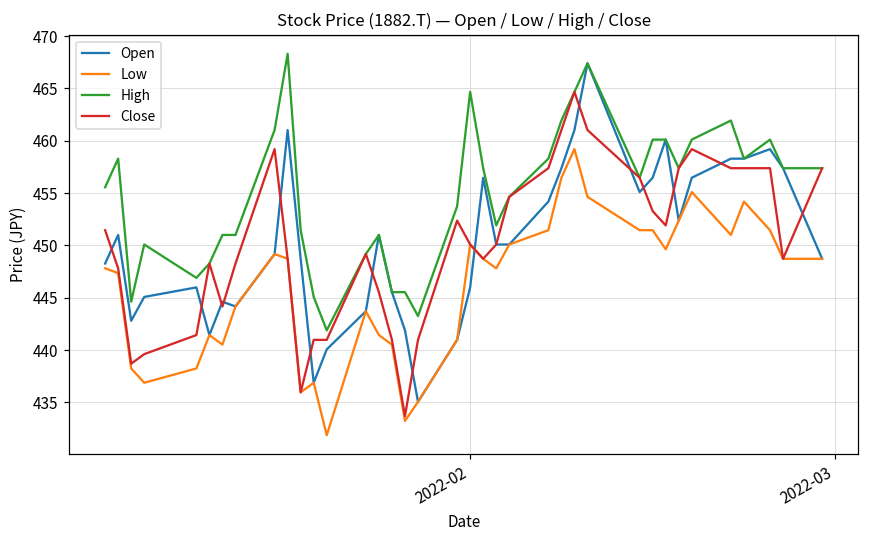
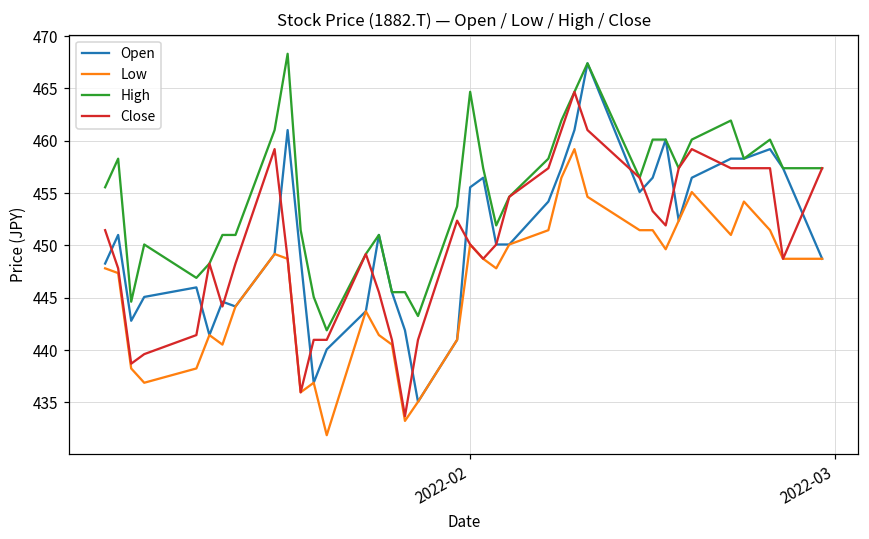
Open, 2022-02: 446 -> 456
